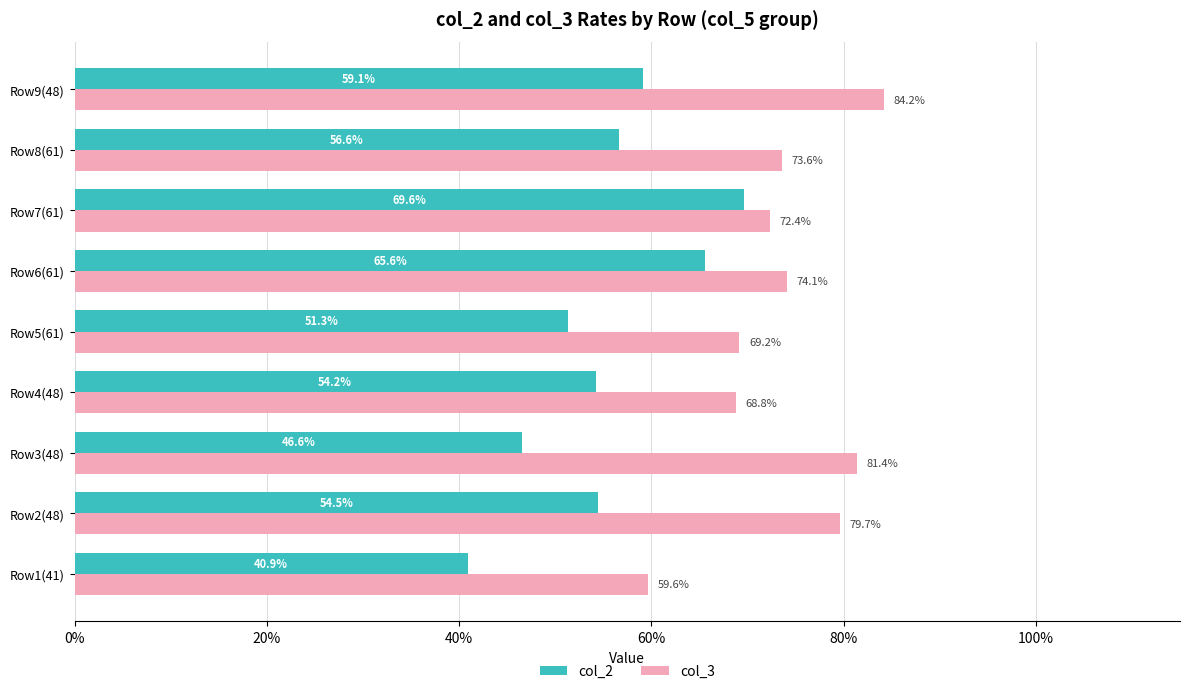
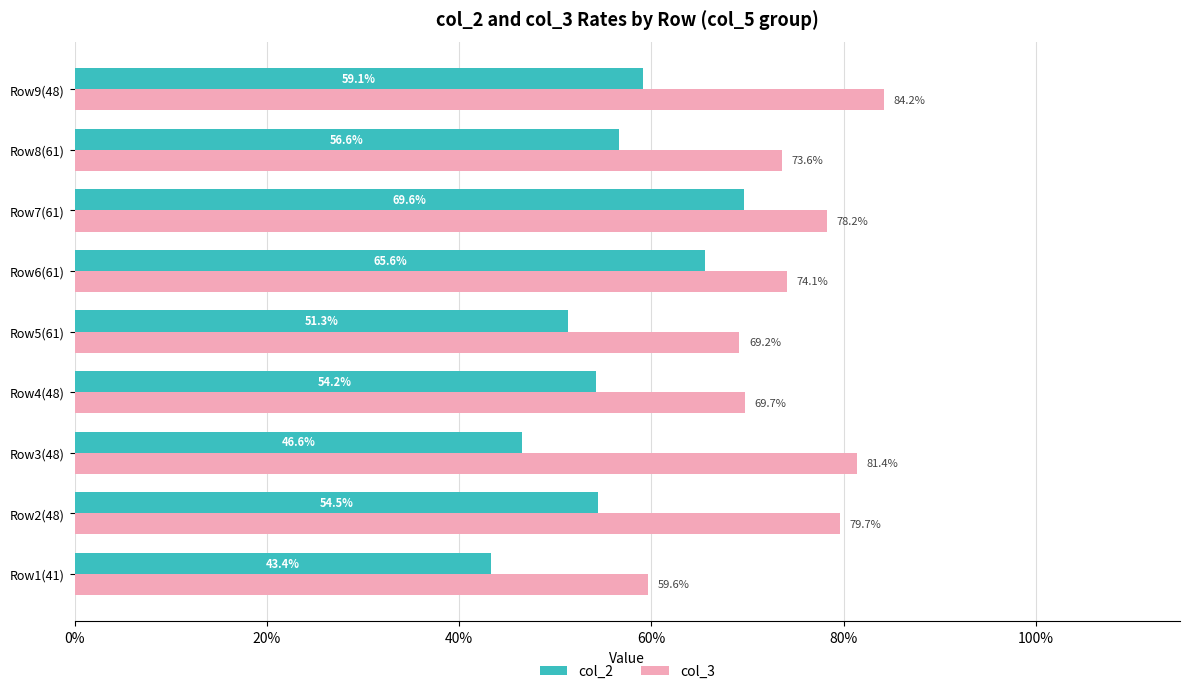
col_3, Row7(61): 72.4% -> 78.2%
col_3, Row4(48): 68.8% -> 69.7%
col_2, Row1(41): 40.9% -> 43.4%
